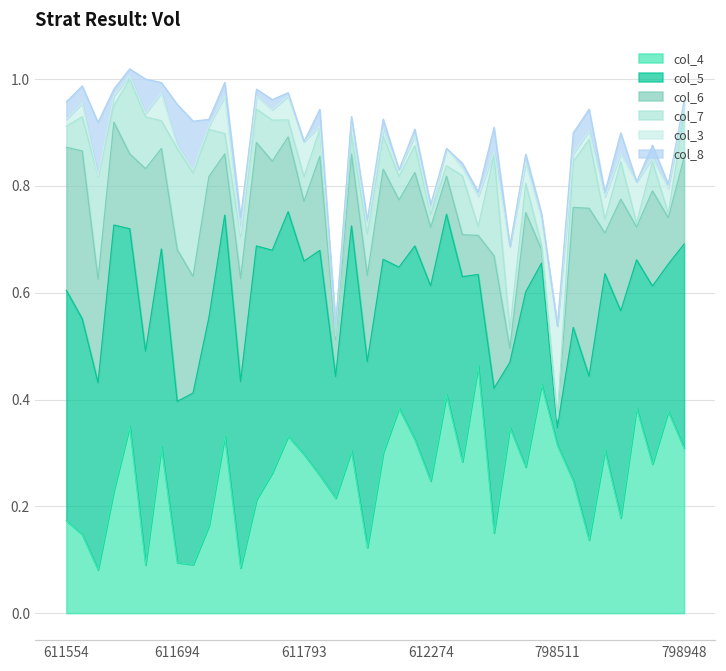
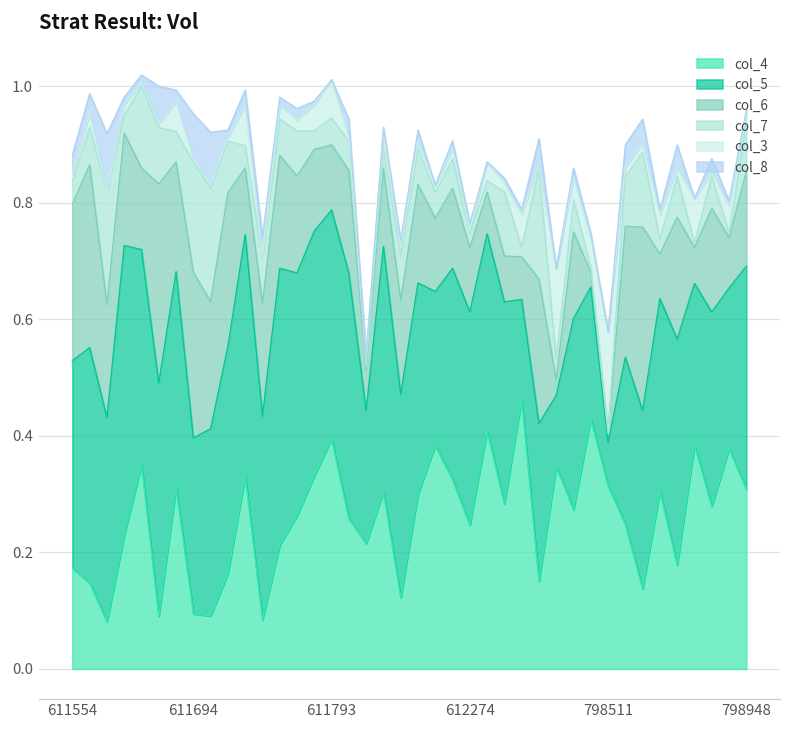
col_5, 611554: 0.43 -> 0.36
col_4, 611793: 0.30 -> 0.39
col_5, 611793: 0.36 -> 0.39
col_5, 798511: 0.03 -> 0.07
